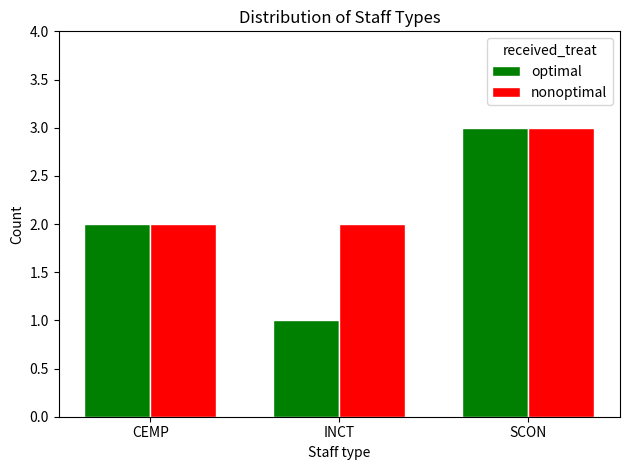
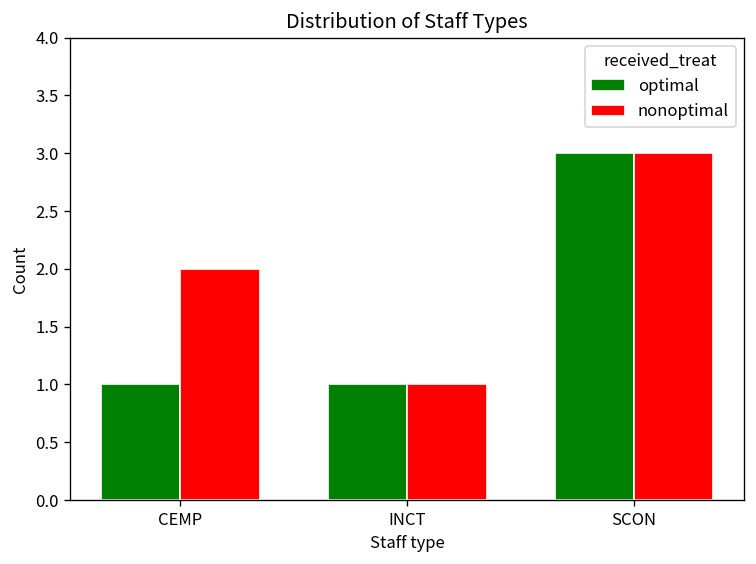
optimal, CEMP: 2 -> 1
nonoptimal, INCT: 2 -> 1
